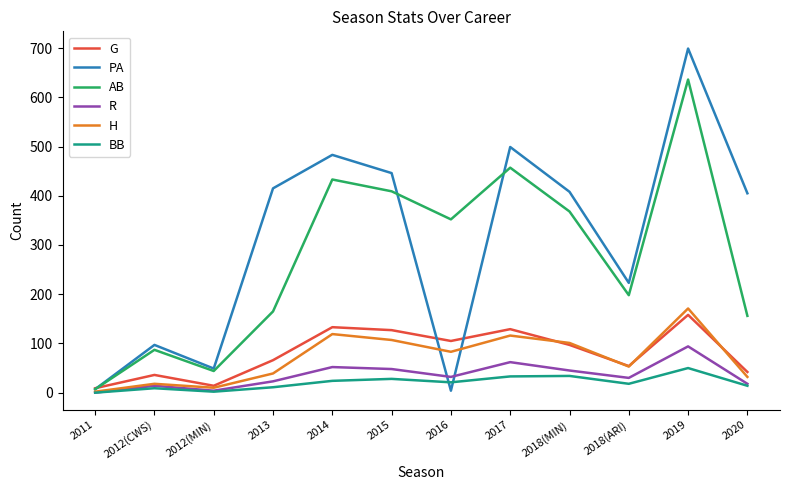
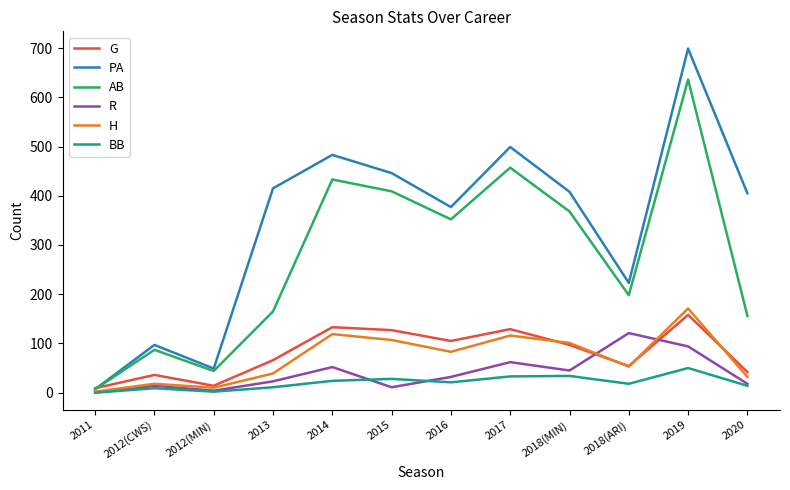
R, 2015: 50 -> 10
PA, 2016: 0 -> 380
R, 2018(ARI): 30 -> 120
